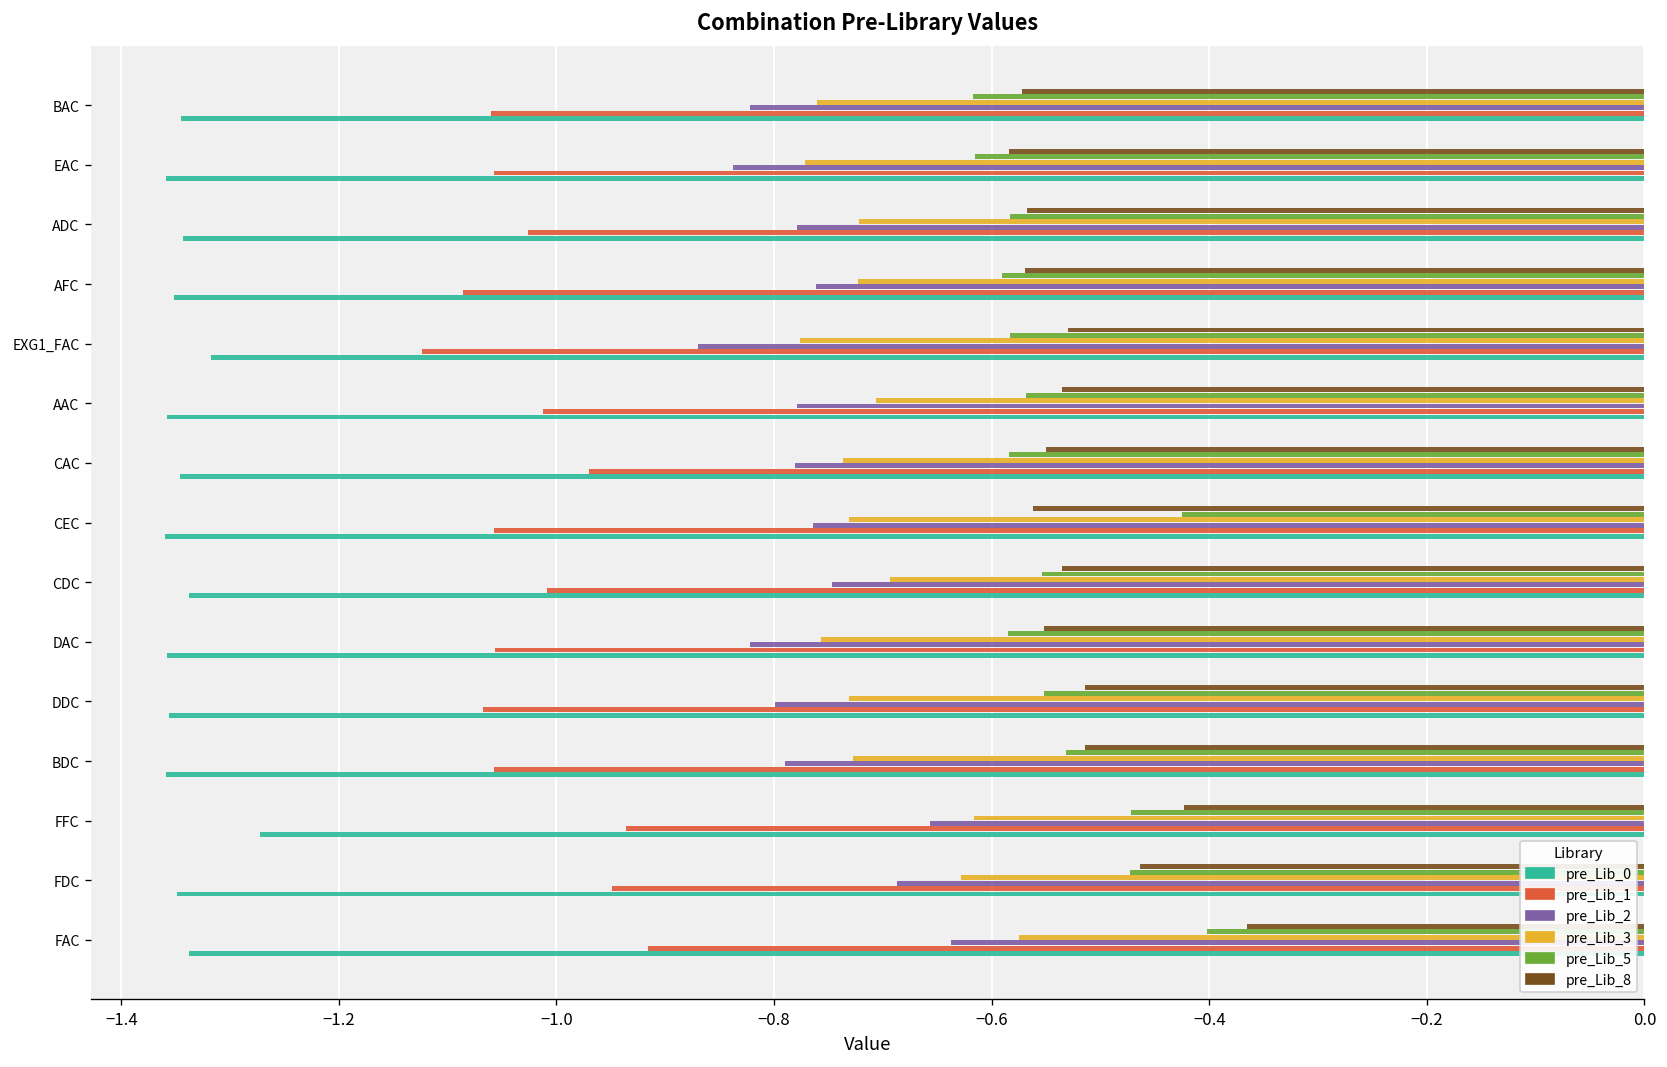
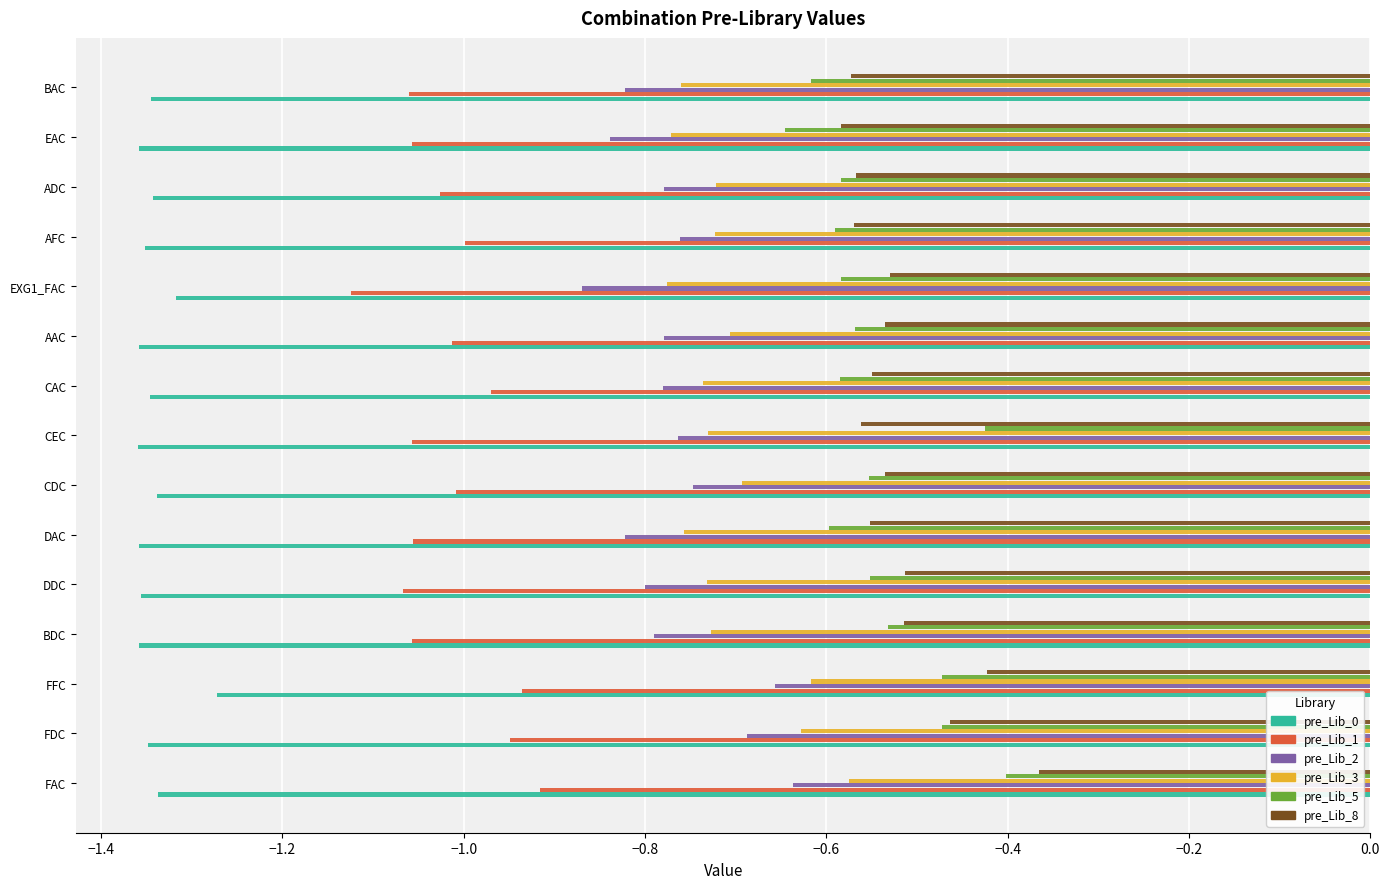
pre_Lib_5, EAC: -0.62 -> -0.65
pre_Lib_1, AFC: -1.09 -> -1.00
pre_Lib_5, DAC: -0.58 -> -0.60
